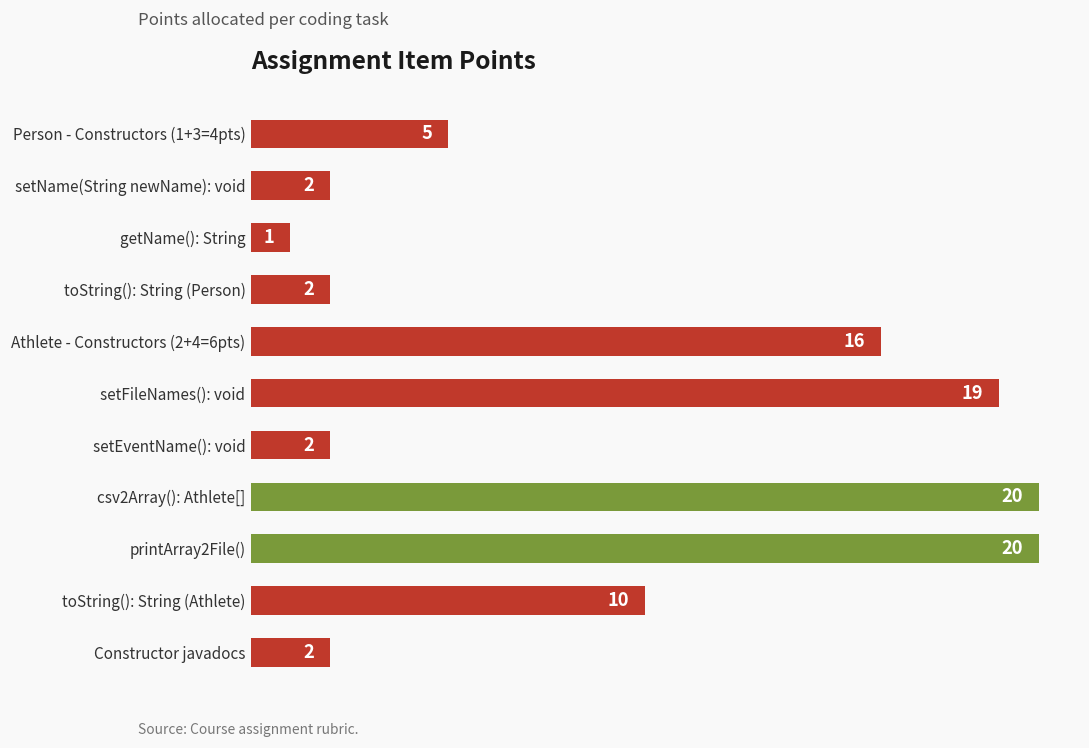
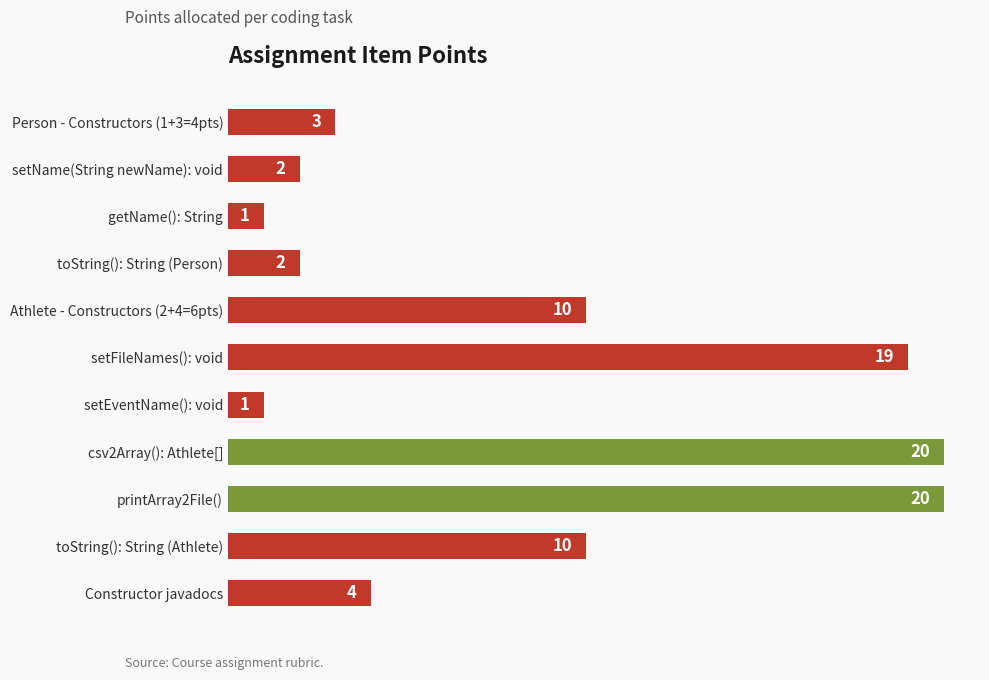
Person - Constructors (1+3=4pts): 5 -> 3
Athlete - Constructors (2+4=6pts): 16 -> 10
setEventName(): void: 2 -> 1
Constructor javadocs: 2 -> 4
